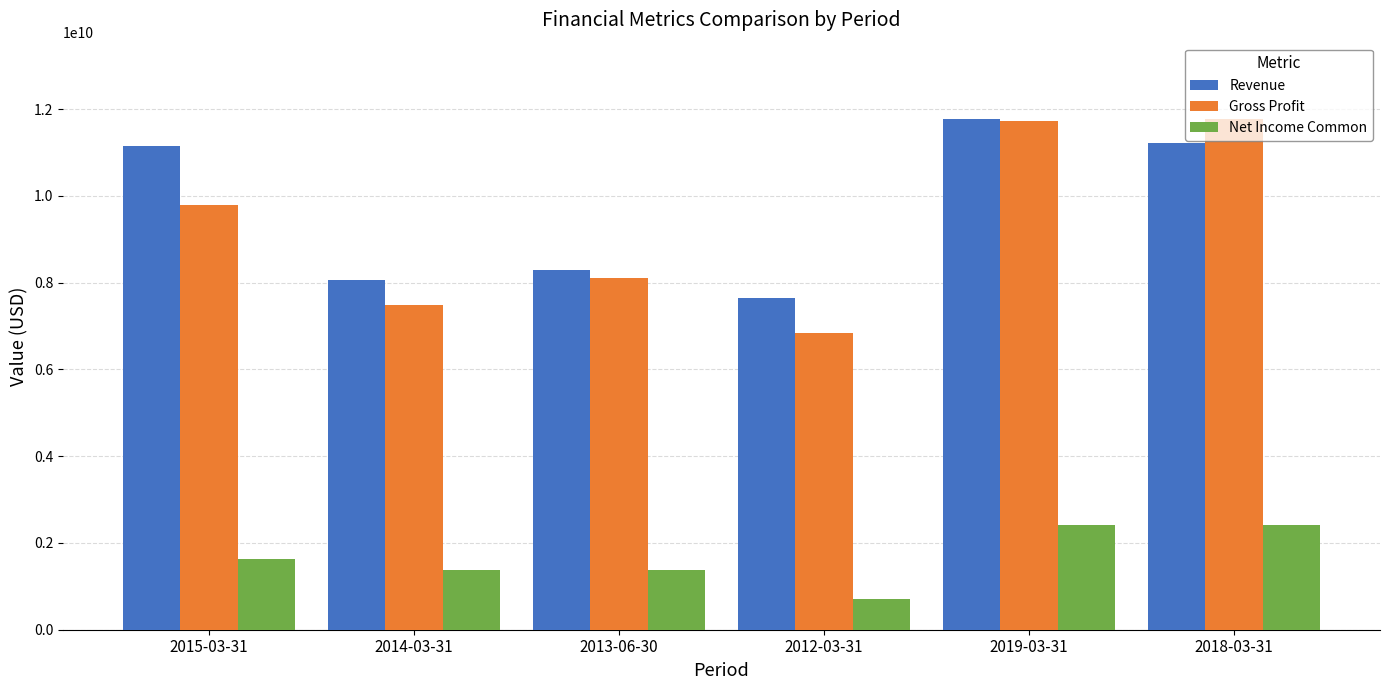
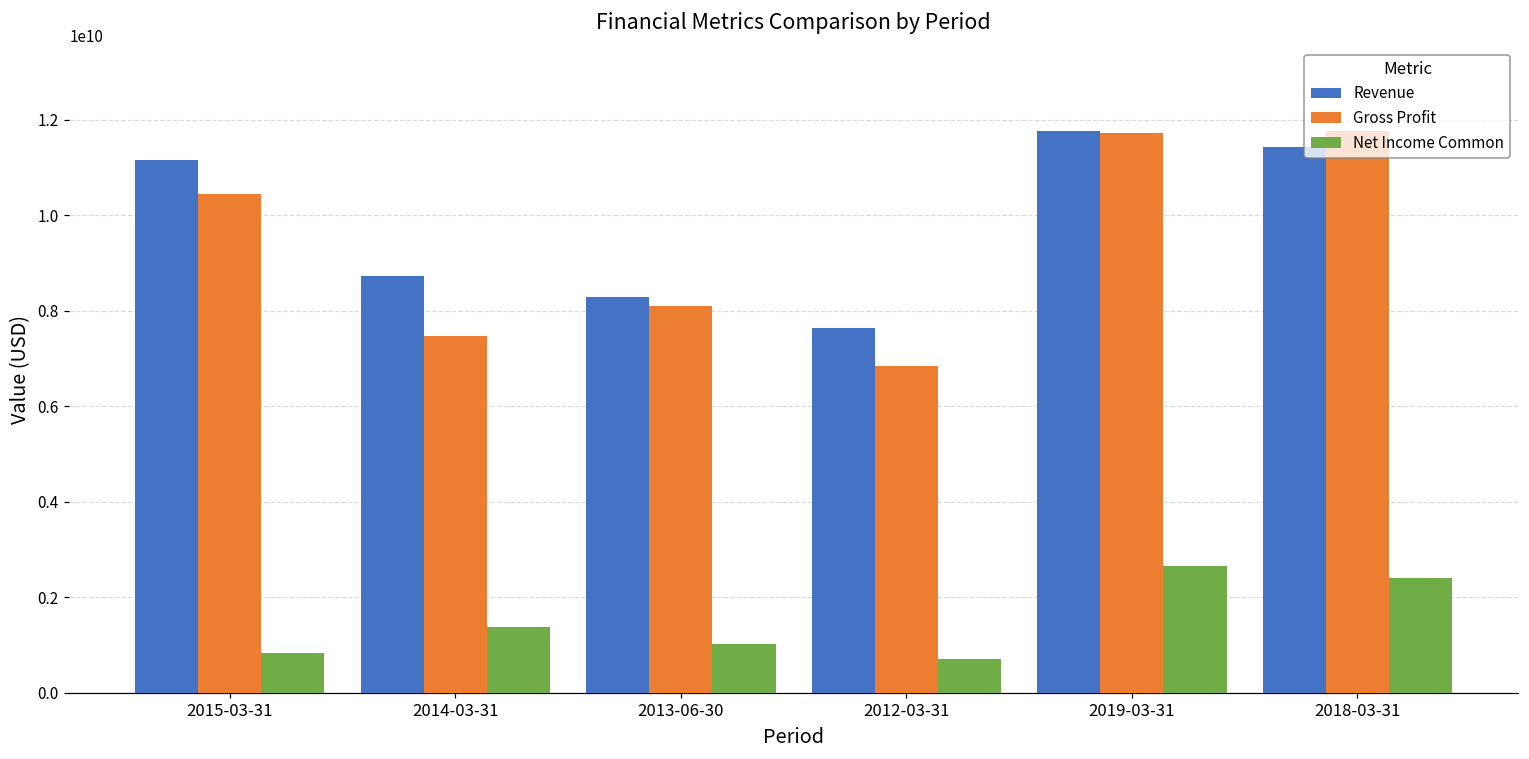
Gross Profit, 2015-03-31: 9800000000 -> 10400000000
Net Income Common, 2015-03-31: 1600000000 -> 800000000
Revenue, 2014-03-31: 8100000000 -> 8700000000
Net Income Common, 2013-06-30: 1400000000 -> 1000000000
Net Income Common, 2019-03-31: 2400000000 -> 2700000000
Revenue, 2018-03-31: 11200000000 -> 11400000000
